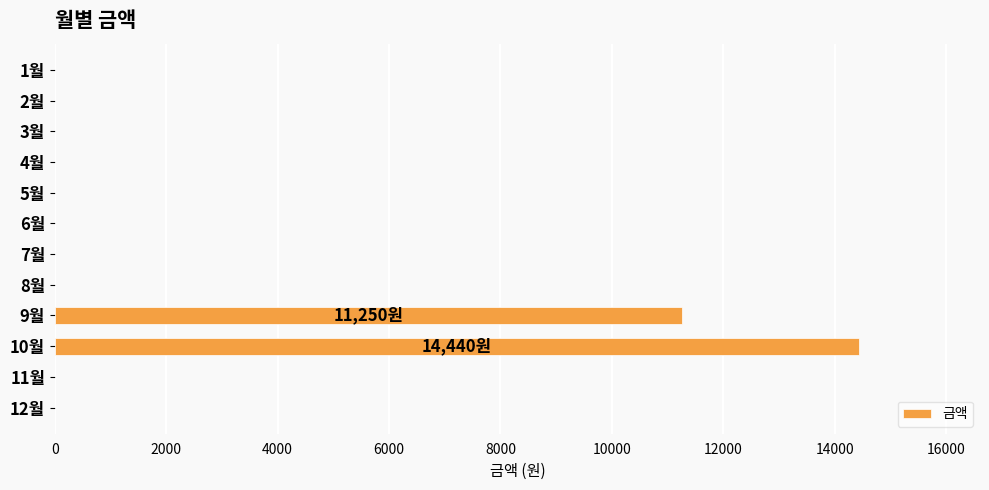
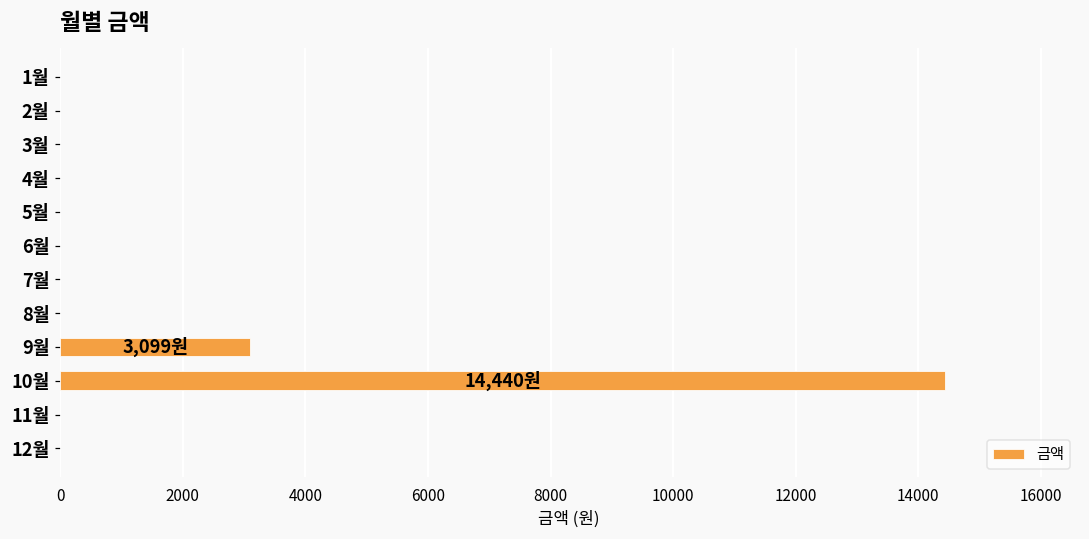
9월: 11,250원 -> 3,099원
